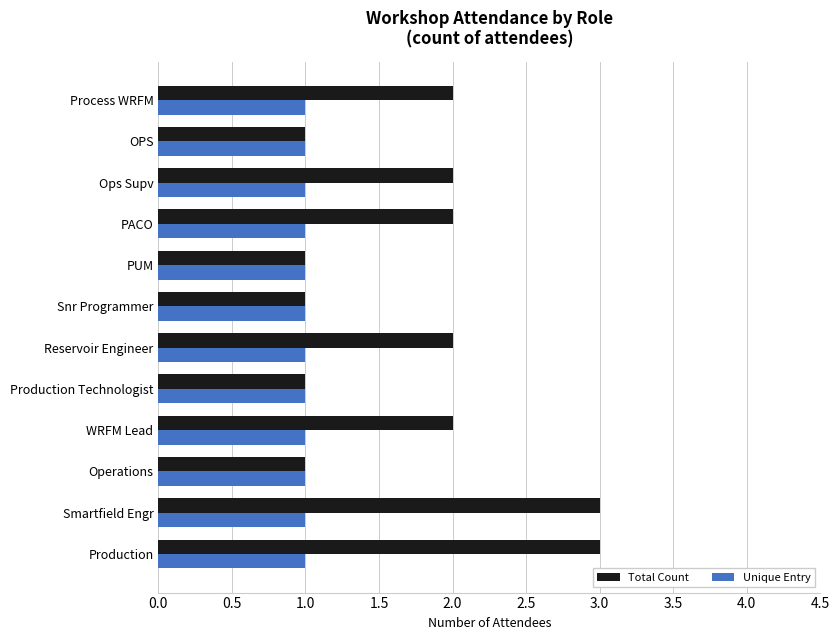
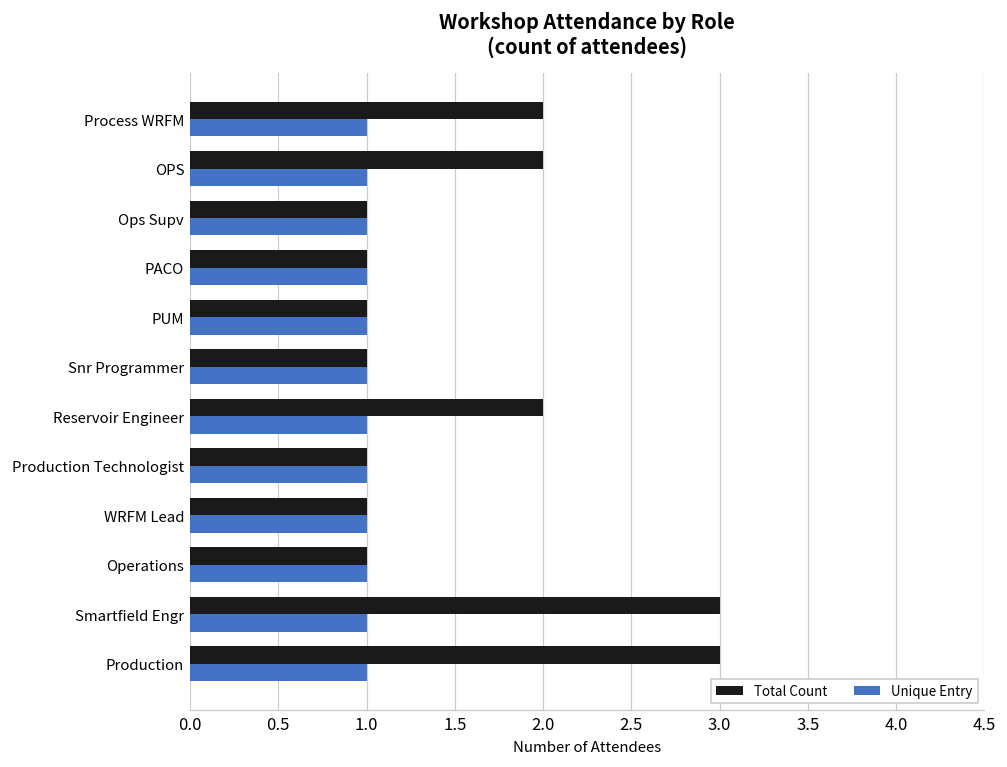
Total Count, OPS: 1 -> 2
Total Count, Ops Supv: 2 -> 1
Total Count, PACO: 2 -> 1
Total Count, WRFM Lead: 2 -> 1
